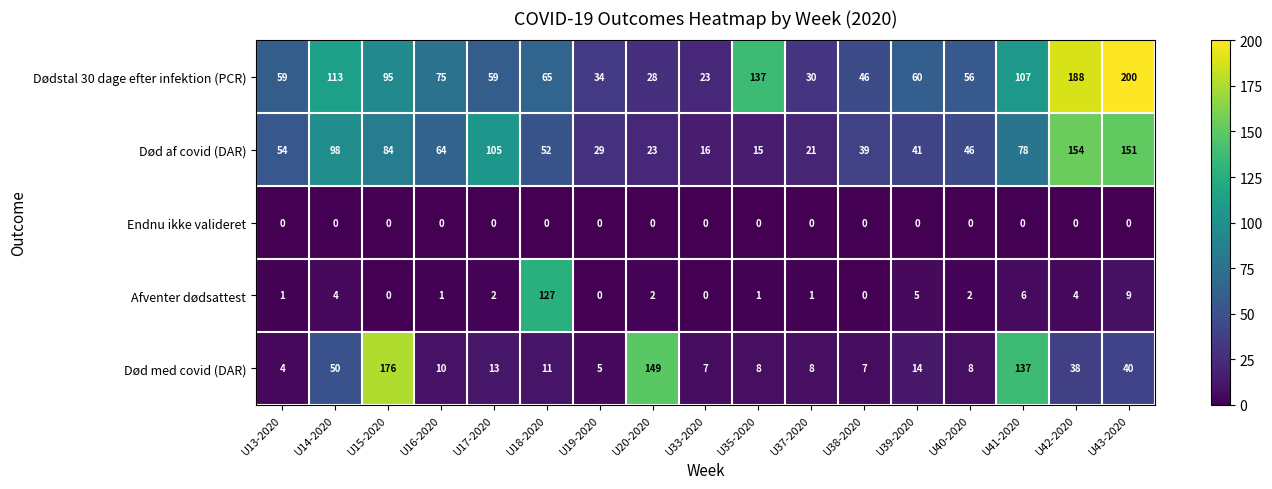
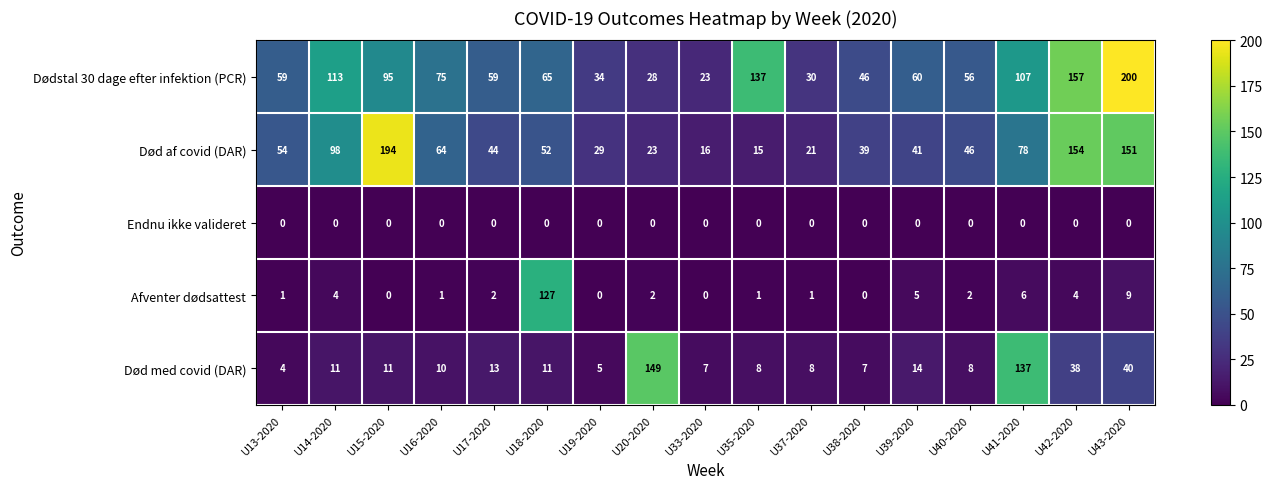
Dødstal 30 dage efter infektion (PCR), U42-2020: 188 -> 157
Død af covid (DAR), U15-2020: 84 -> 194
Død af covid (DAR), U17-2020: 105 -> 44
Død med covid (DAR), U14-2020: 50 -> 11
Død med covid (DAR), U15-2020: 176 -> 11
